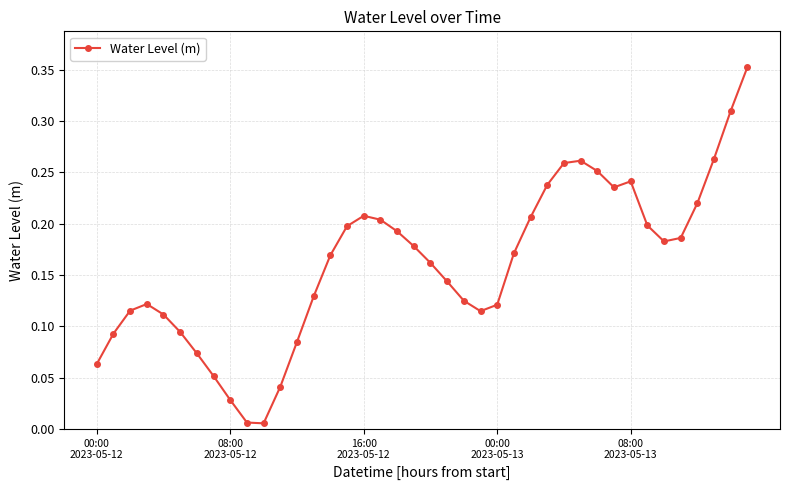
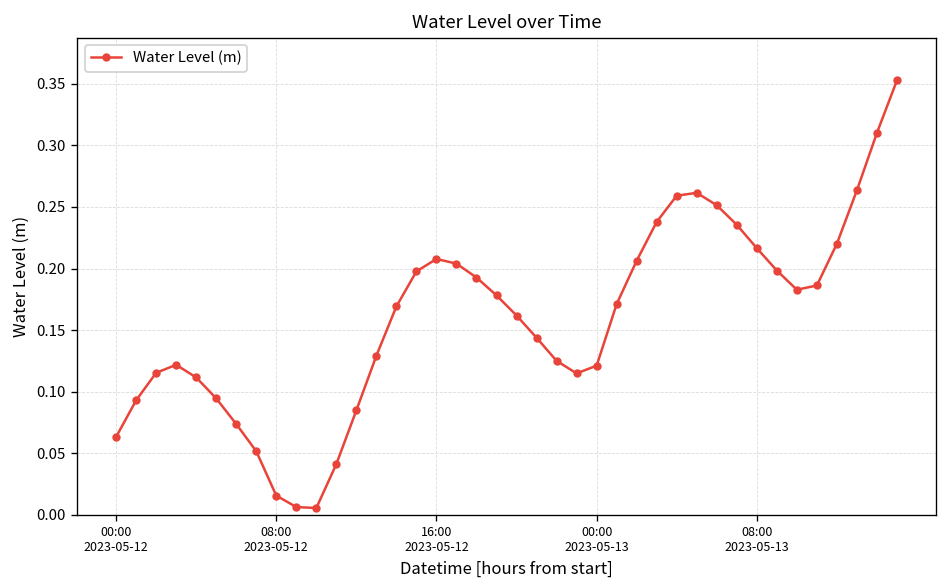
08:00 2023-05-12: 0.028 -> 0.016
08:00 2023-05-13: 0.241 -> 0.217
